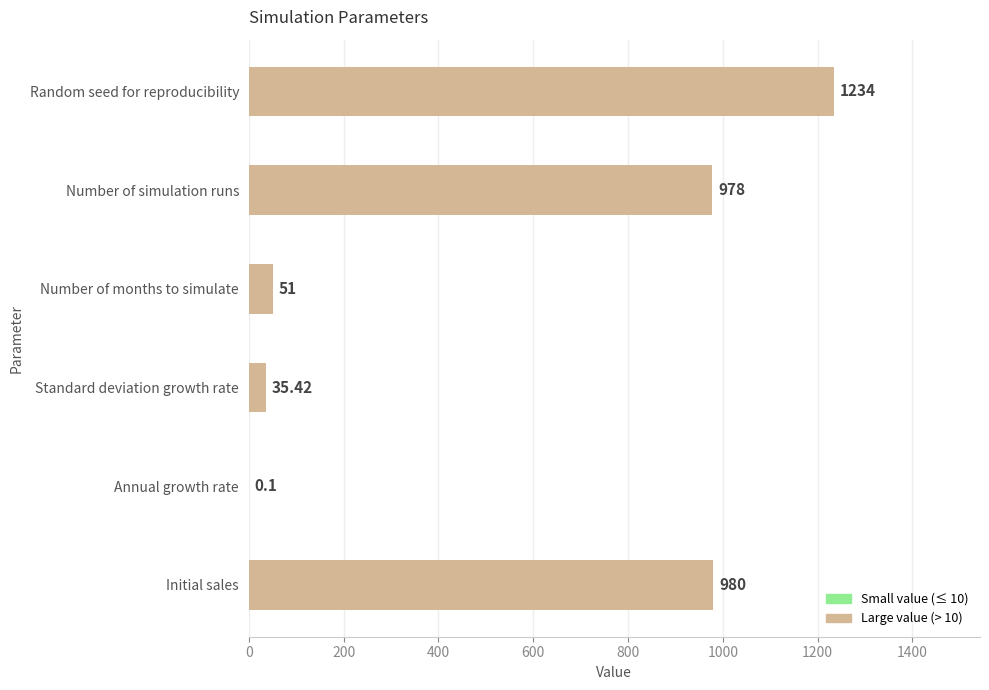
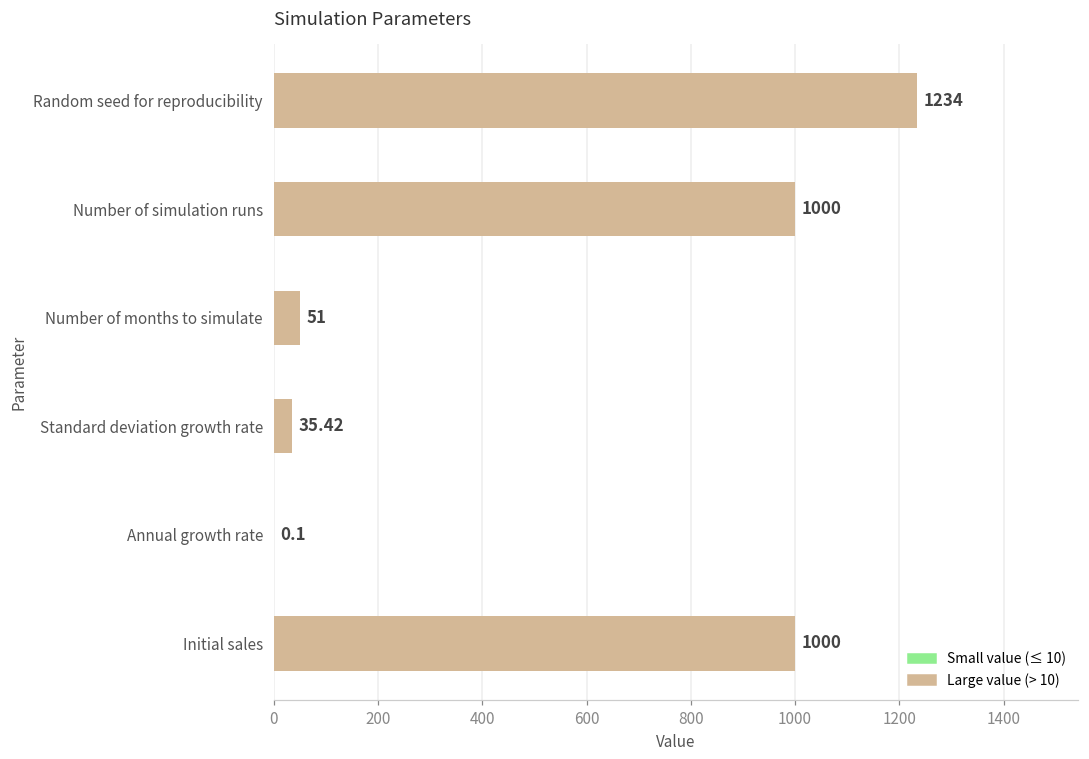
Number of simulation runs: 978 -> 1000
Initial sales: 980 -> 1000
